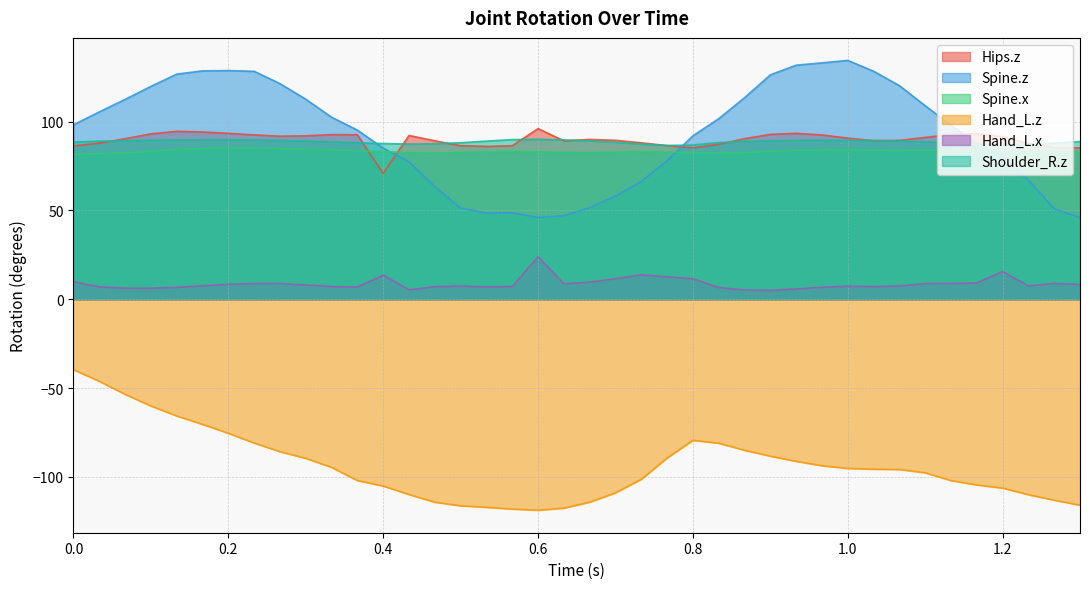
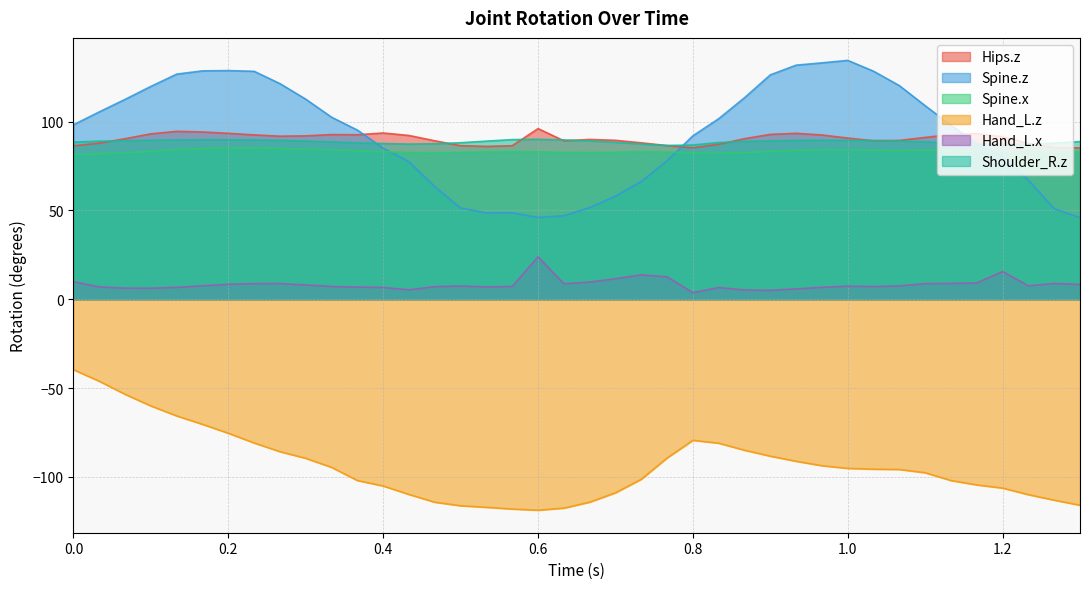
Hips.z, 0.4: 71 -> 94
Hand_L.x, 0.4: 14 -> 7
Hand_L.x, 0.8: 12 -> 4
